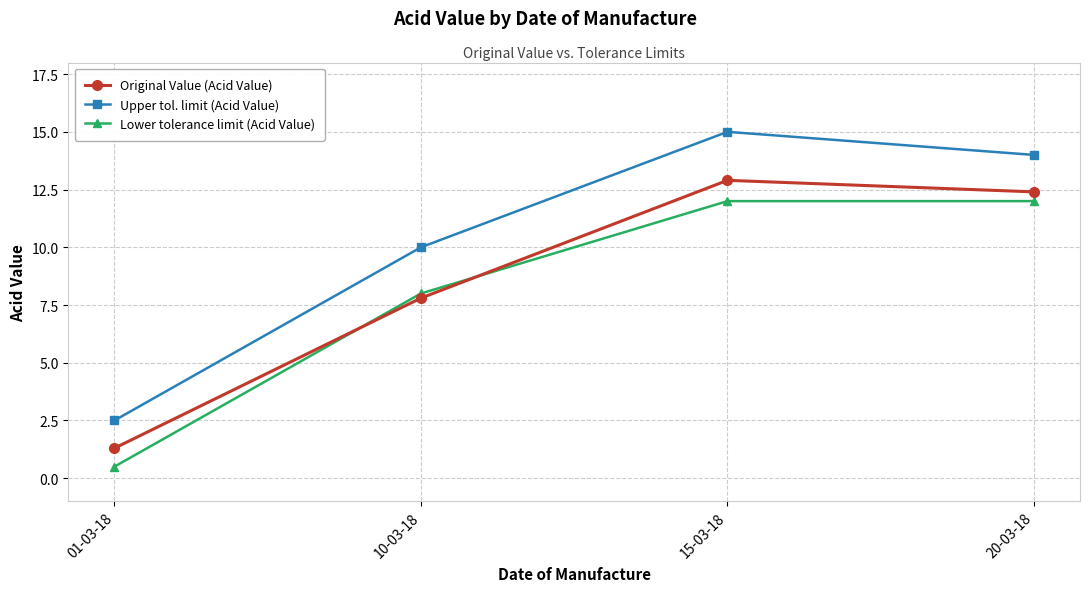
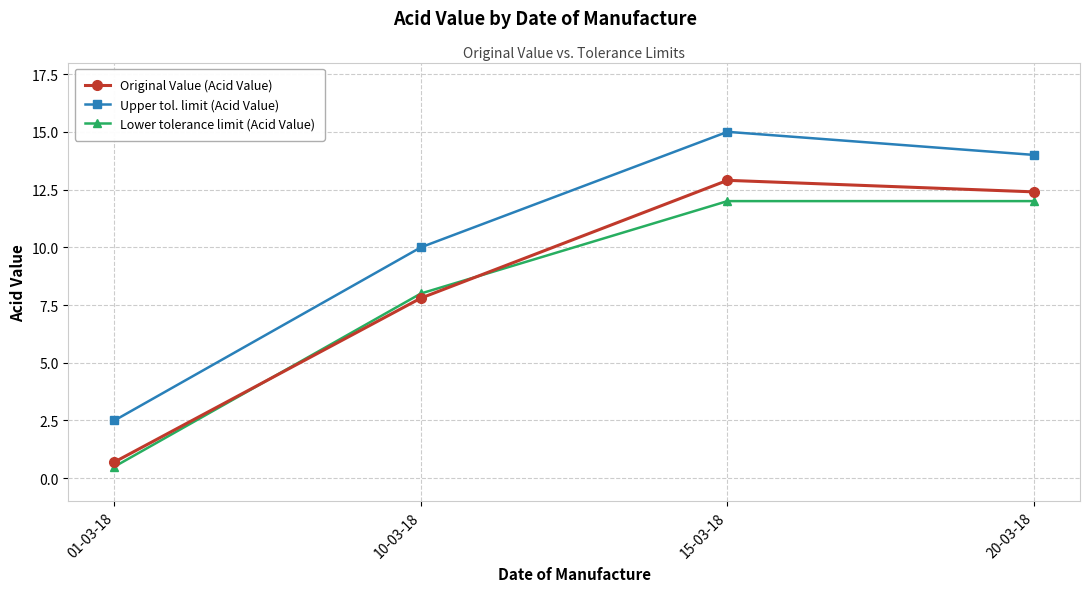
Original Value (Acid Value), 01-03-18: 1.3 -> 0.7
